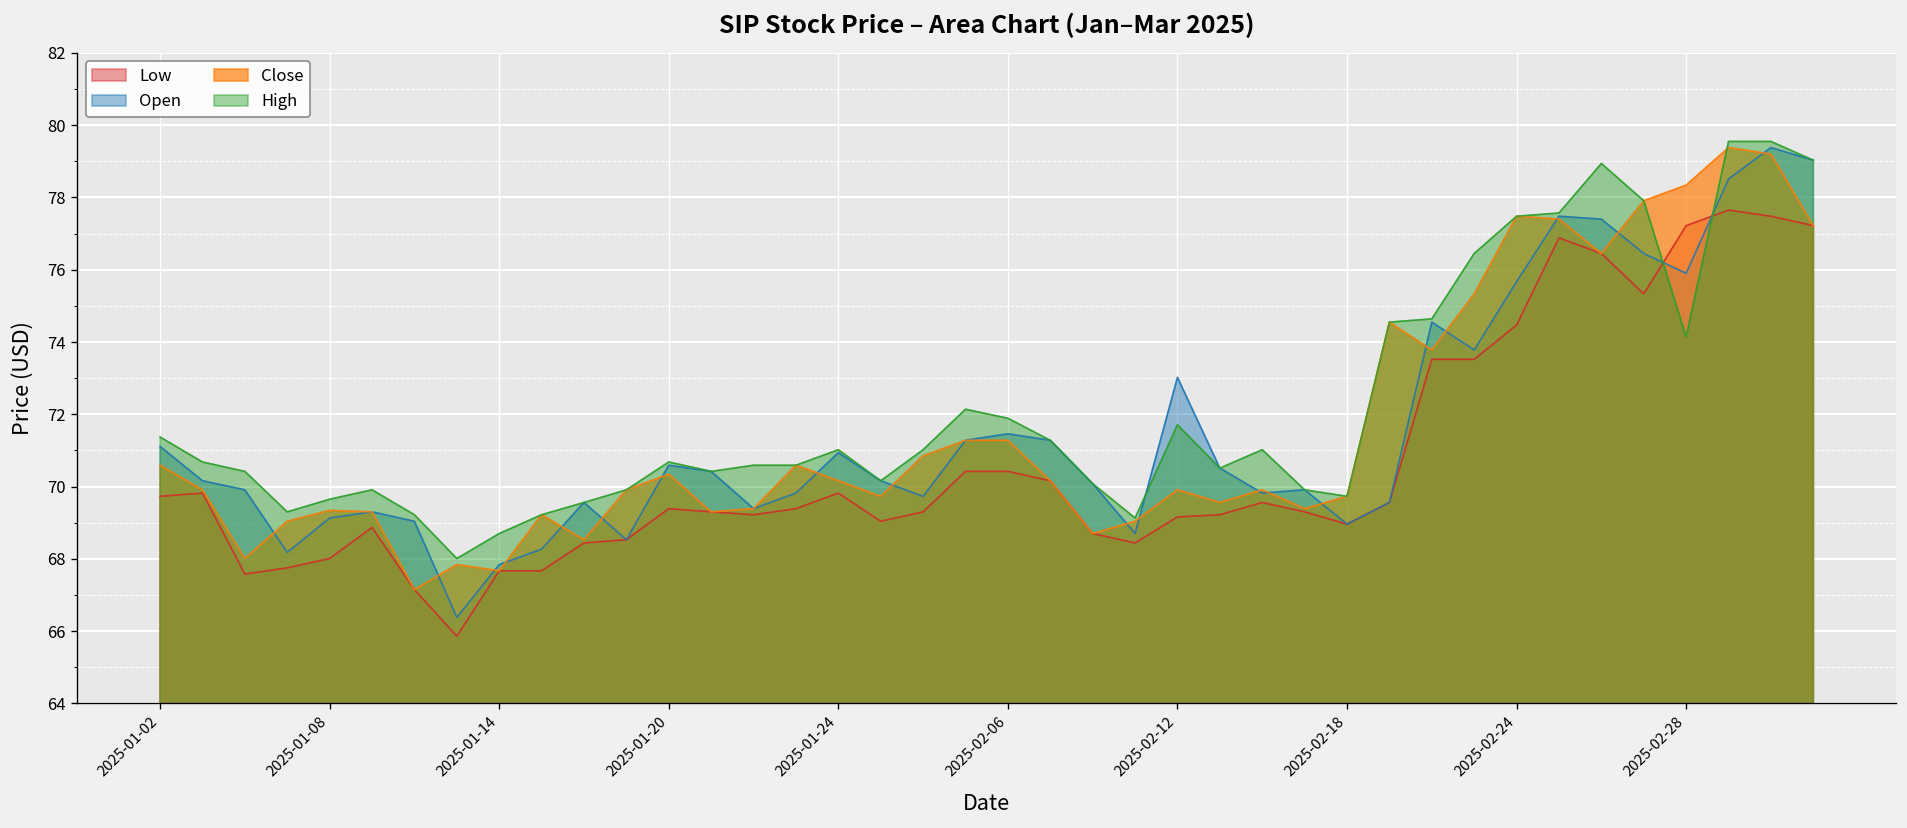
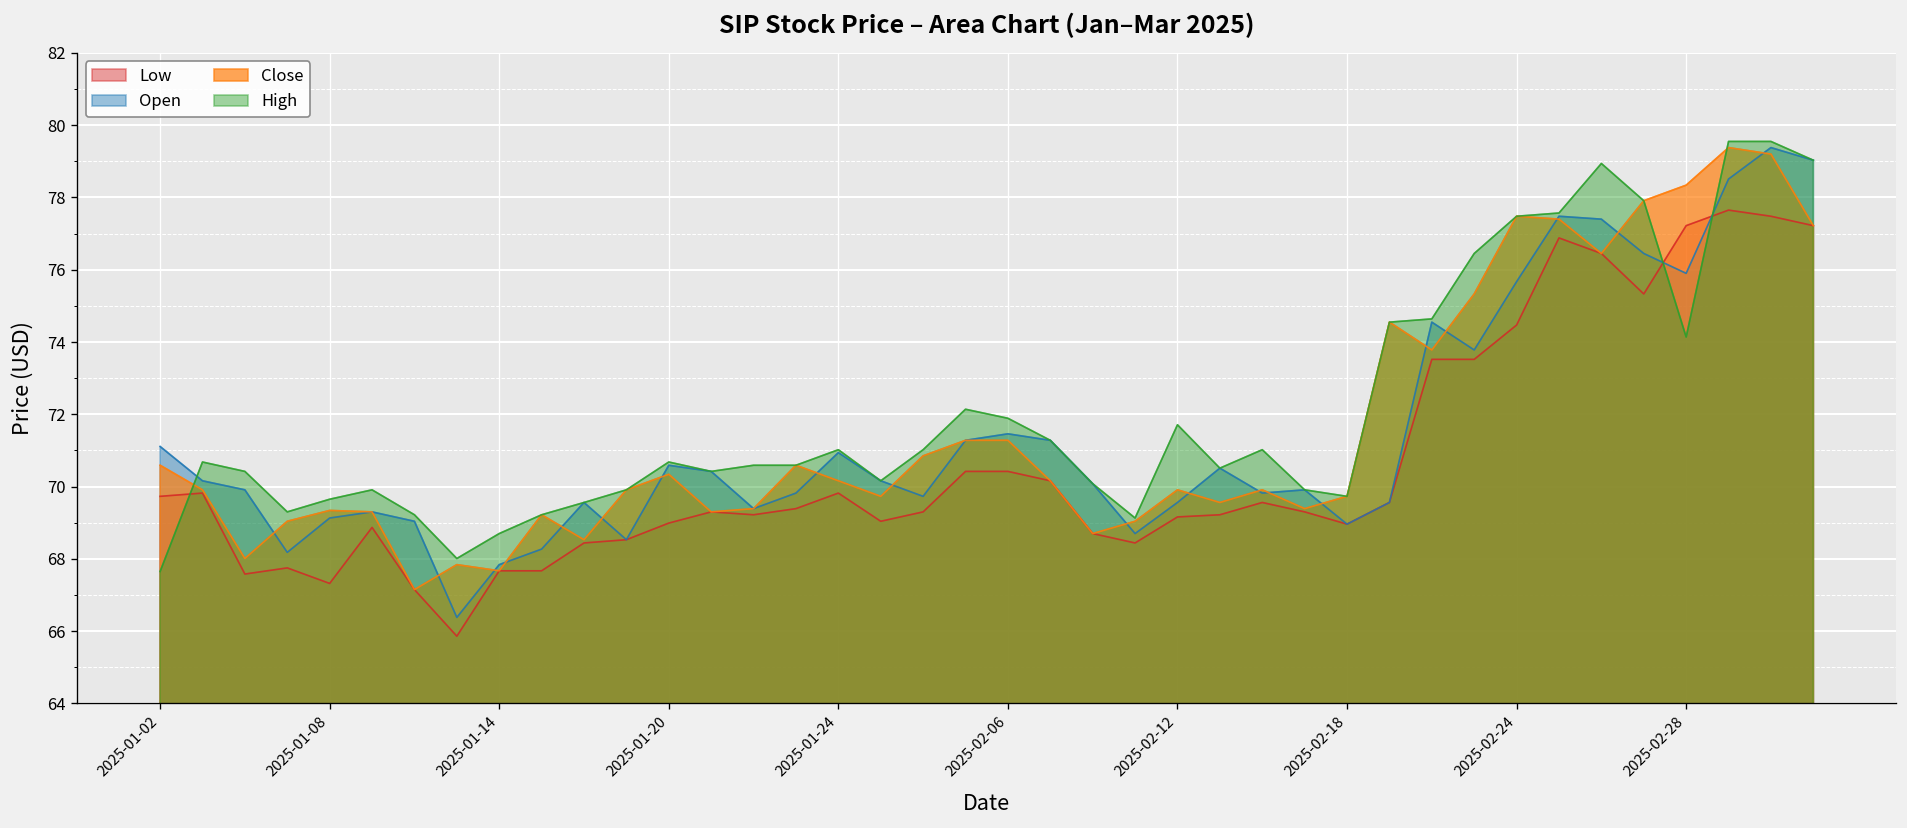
High, 2025-01-02: 71.4 -> 67.7
Low, 2025-01-08: 68.0 -> 67.3
Low, 2025-01-20: 69.4 -> 69.0
Open, 2025-02-12: 73.0 -> 69.6
